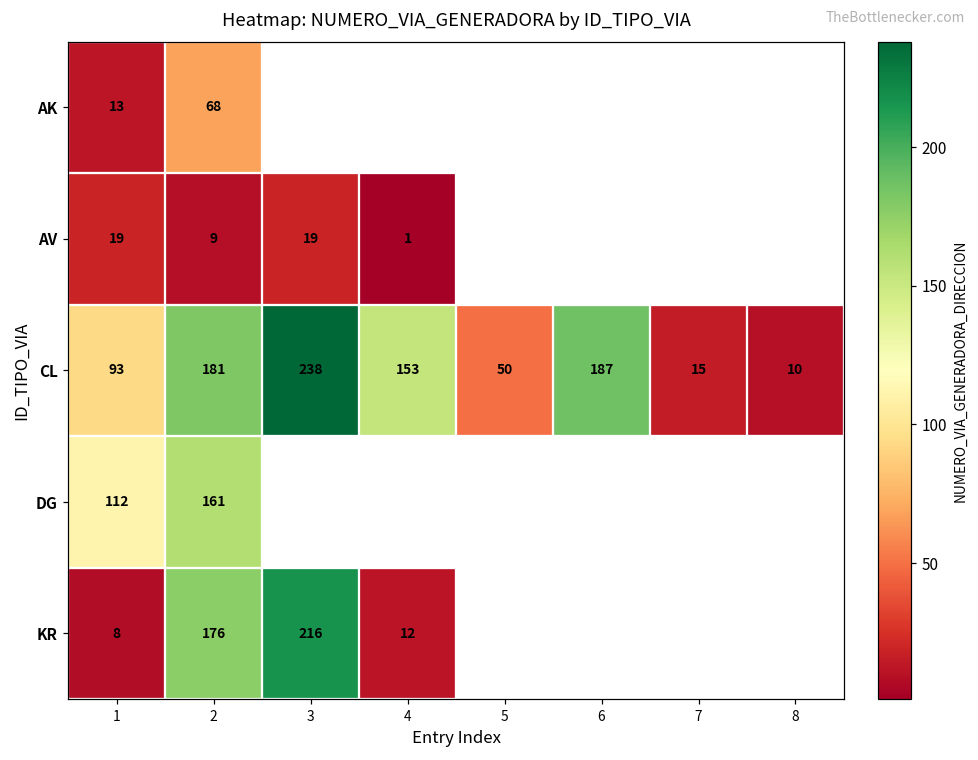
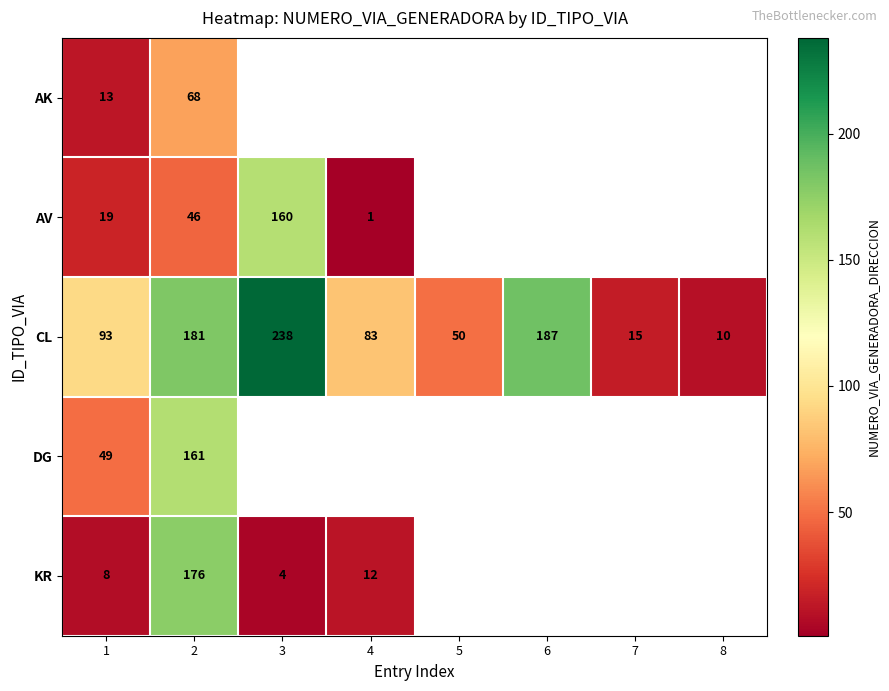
AV, 2: 9 -> 46
AV, 3: 19 -> 160
CL, 4: 153 -> 83
DG, 1: 112 -> 49
KR, 3: 216 -> 4
